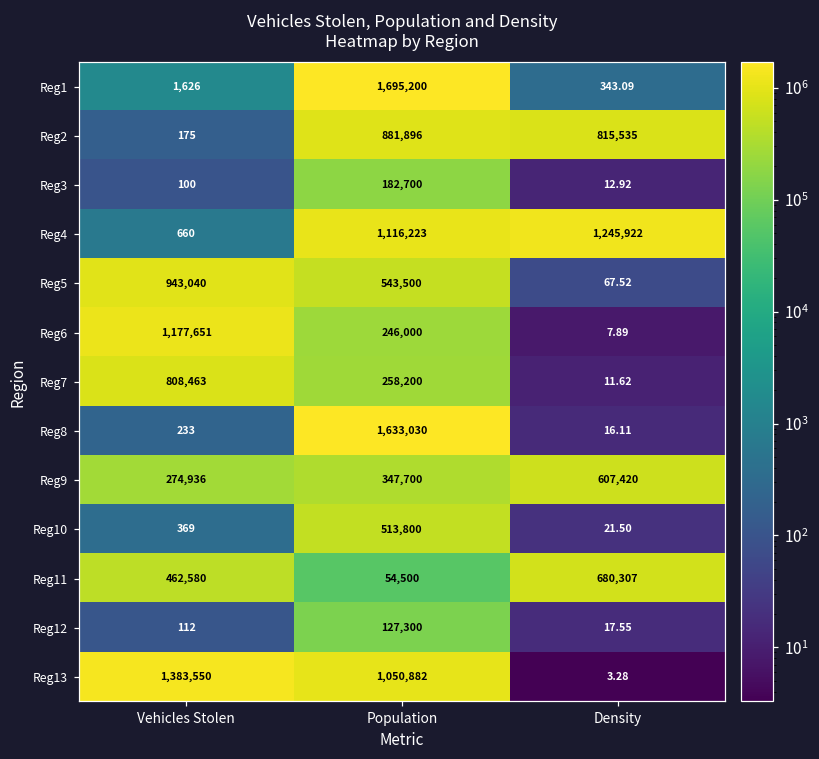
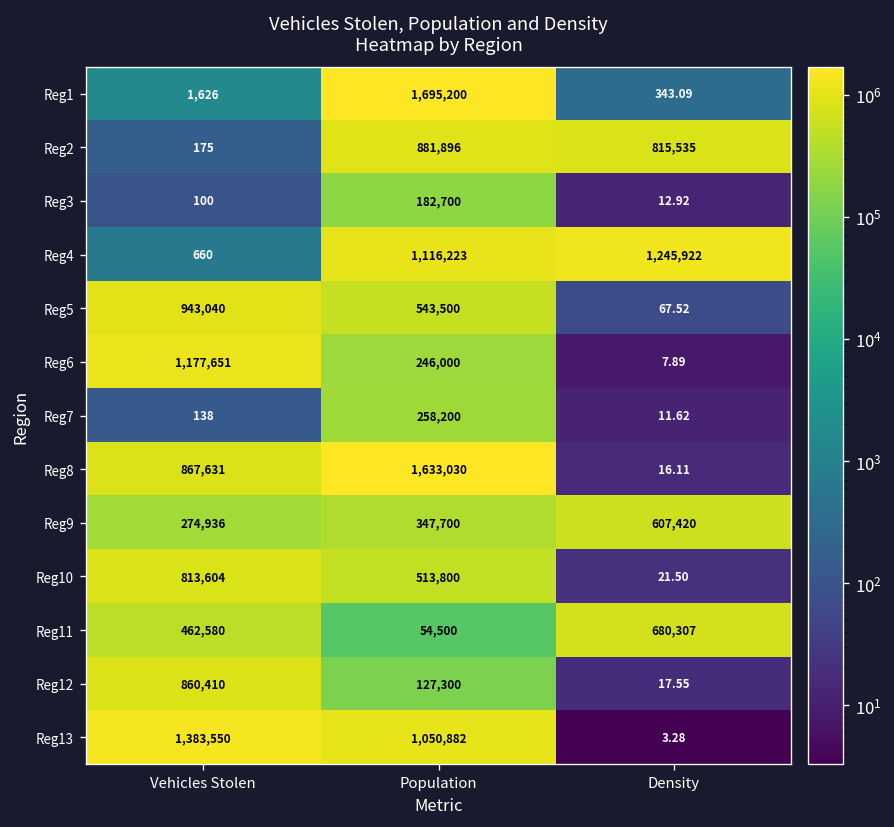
Reg7, Vehicles Stolen: 808,463 -> 138
Reg8, Vehicles Stolen: 233 -> 867,631
Reg10, Vehicles Stolen: 369 -> 813,604
Reg12, Vehicles Stolen: 112 -> 860,410
